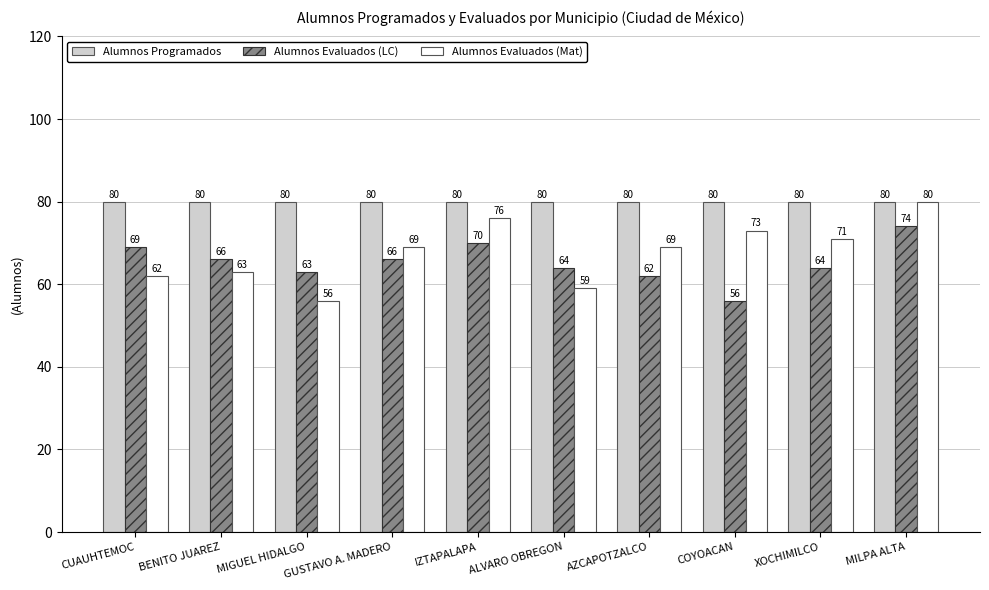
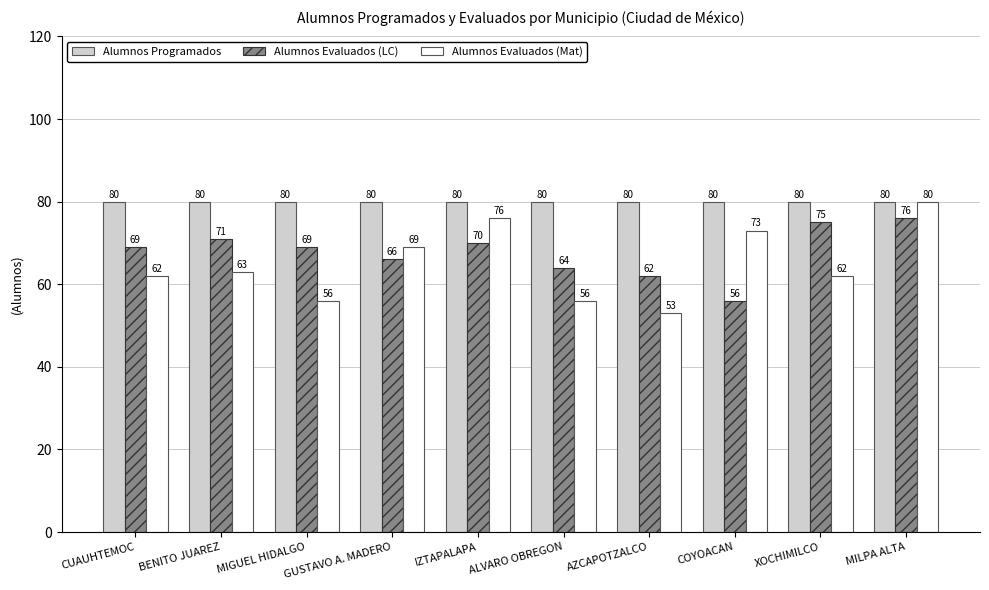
Alumnos Evaluados (LC), BENITO JUAREZ: 66 -> 71
Alumnos Evaluados (LC), MIGUEL HIDALGO: 63 -> 69
Alumnos Evaluados (Mat), ALVARO OBREGON: 59 -> 56
Alumnos Evaluados (Mat), AZCAPOTZALCO: 69 -> 53
Alumnos Evaluados (LC), XOCHIMILCO: 64 -> 75
Alumnos Evaluados (Mat), XOCHIMILCO: 71 -> 62
Alumnos Evaluados (LC), MILPA ALTA: 74 -> 76
